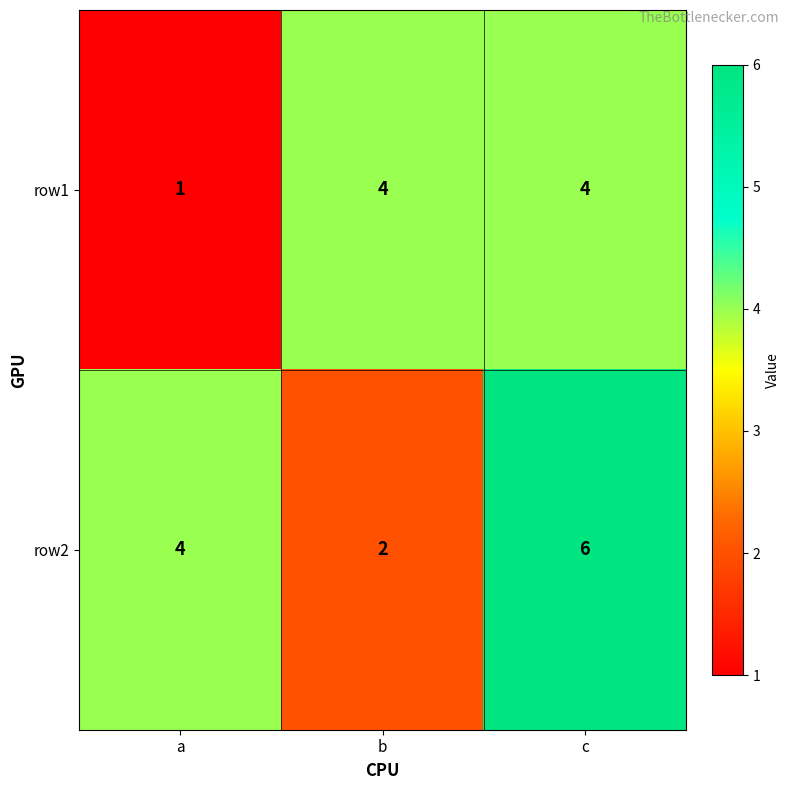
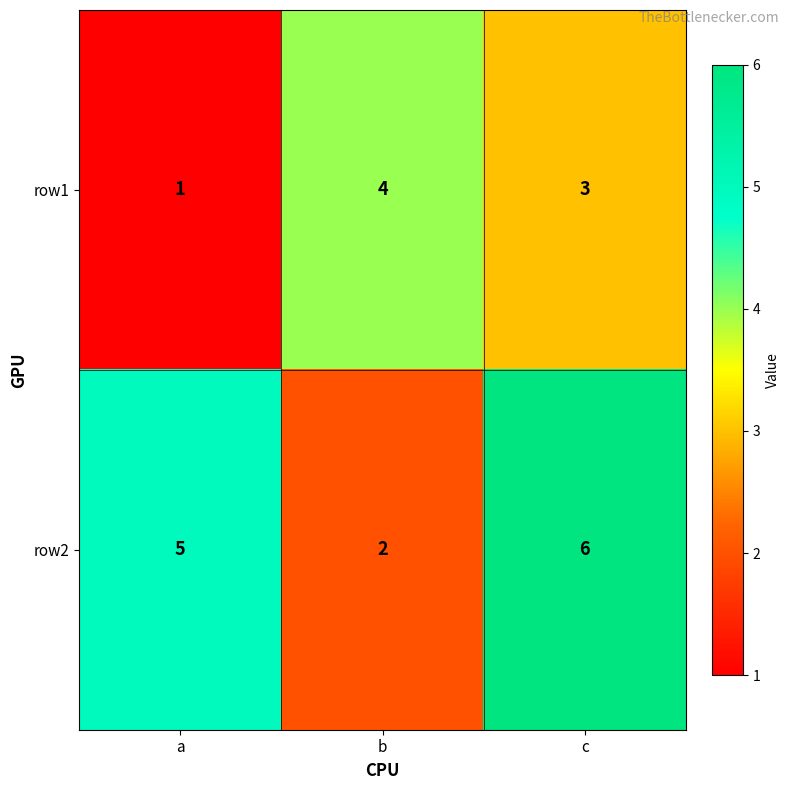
row1, c: 4 -> 3
row2, a: 4 -> 5
